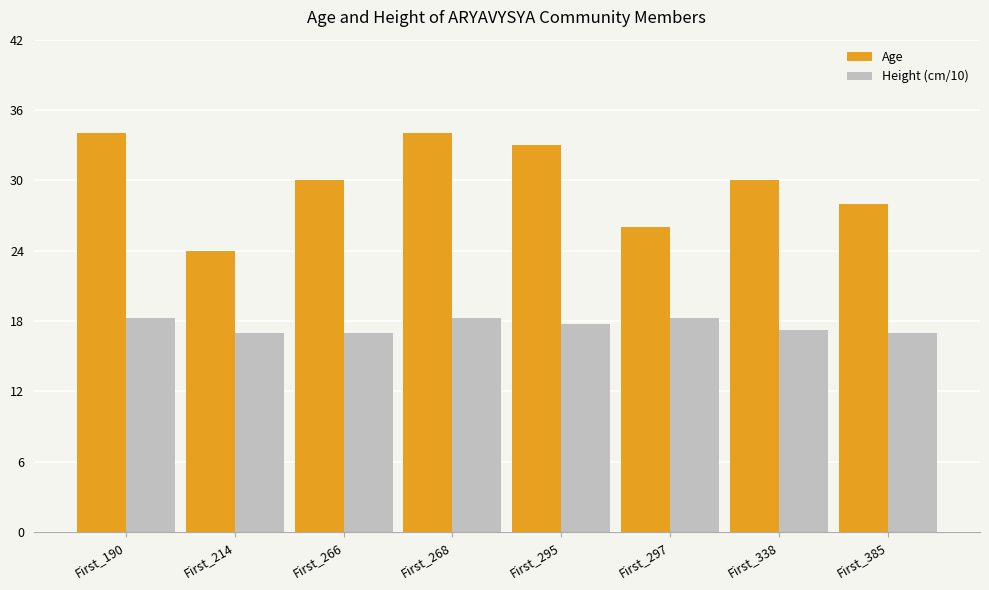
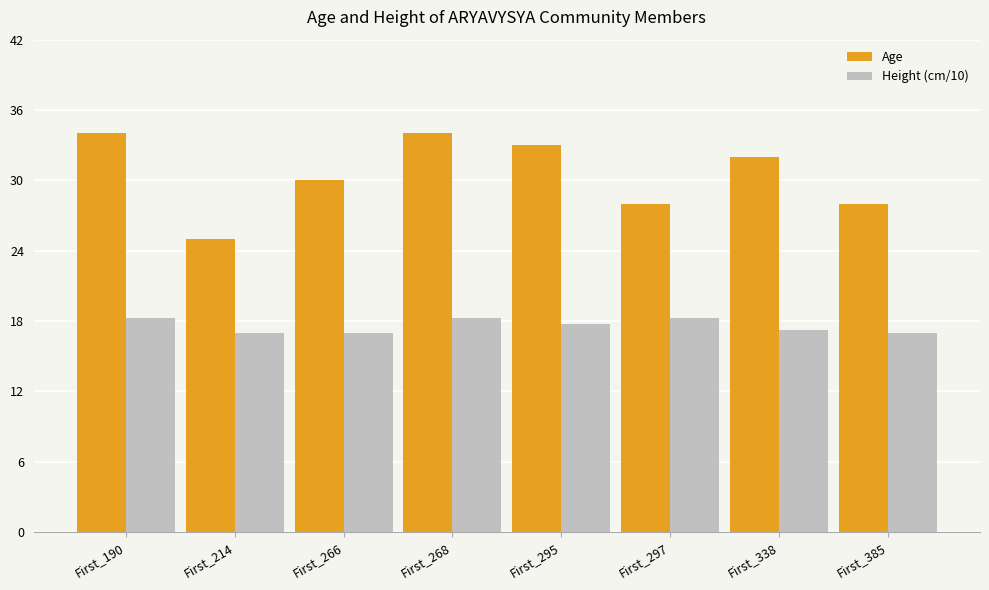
Age, First_214: 24 -> 25
Age, First_297: 26 -> 28
Age, First_338: 30 -> 32
